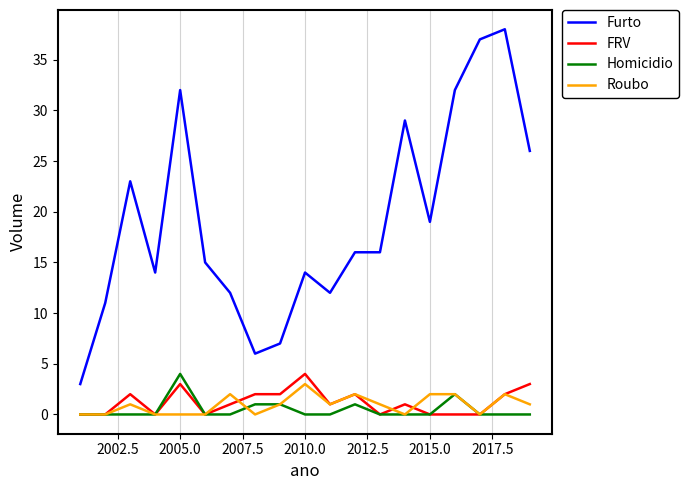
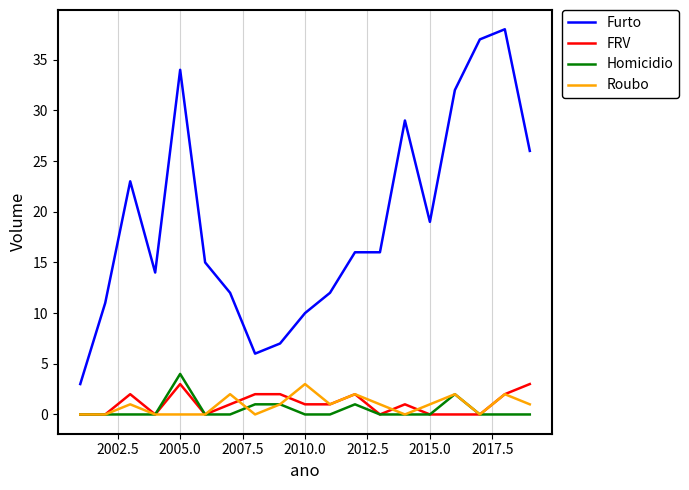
Furto, 2005.0: 32 -> 34
Furto, 2010.0: 14 -> 10
FRV, 2010.0: 4 -> 1
Roubo, 2015.0: 2 -> 1
